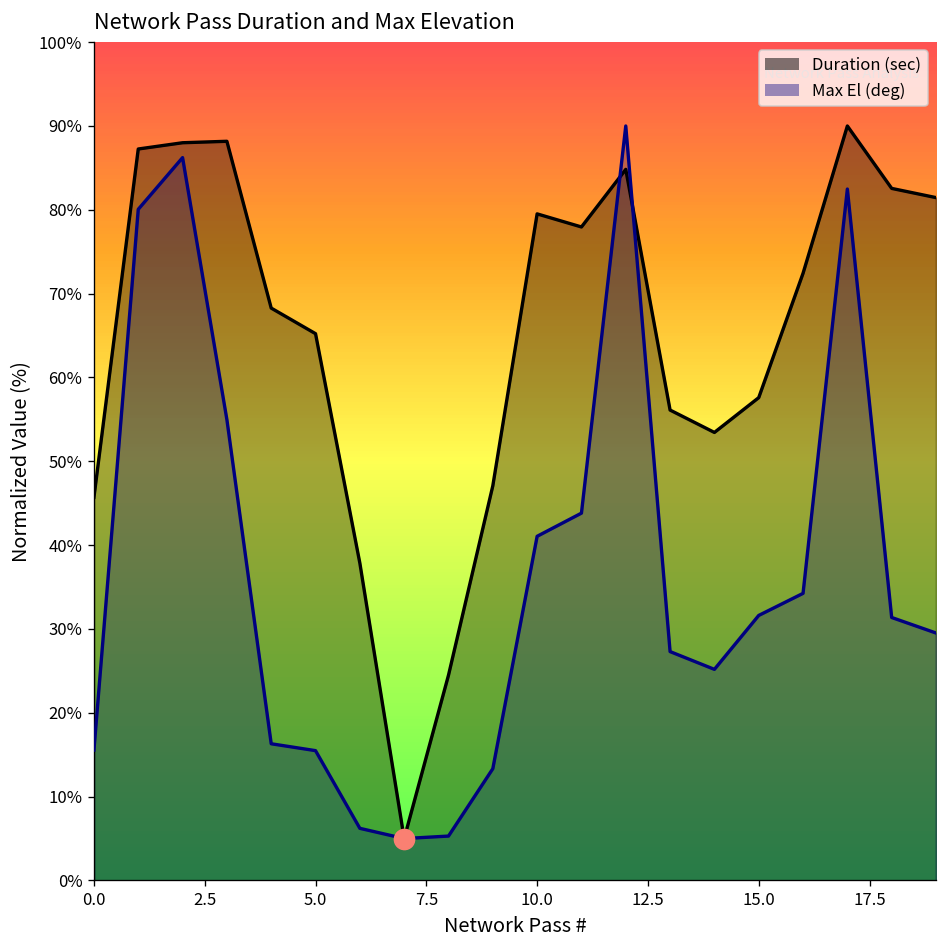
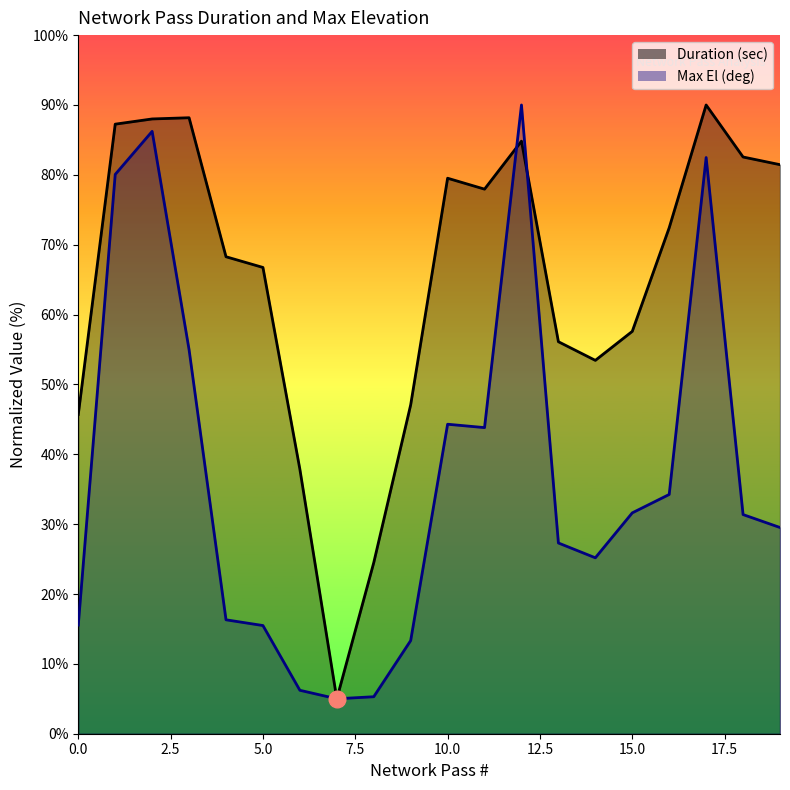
Duration (sec), 5.0: 65% -> 67%
Max El (deg), 10.0: 41% -> 44%
